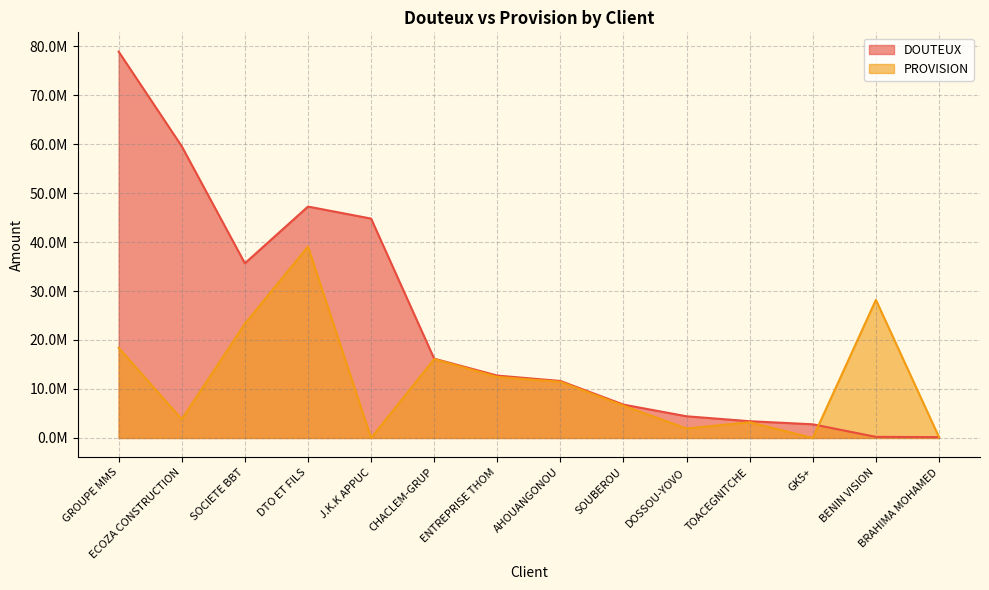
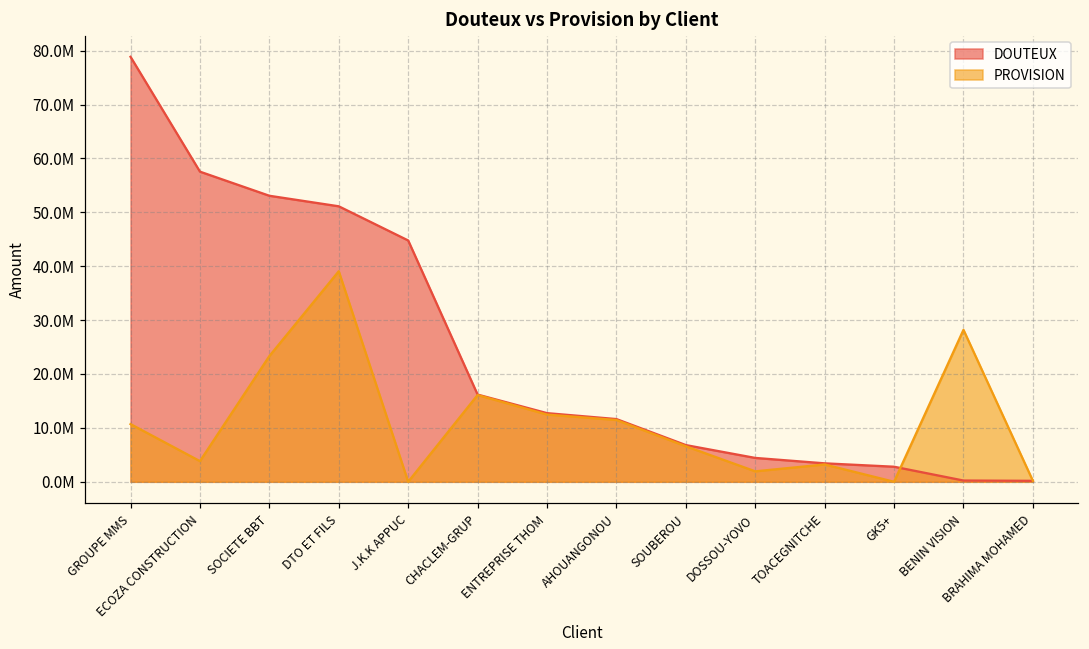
PROVISION, GROUPE MMS: 18000000 -> 11000000
DOUTEUX, ECOZA CONSTRUCTION: 60000000 -> 58000000
DOUTEUX, SOCIETE BBT: 36000000 -> 53000000
DOUTEUX, DTO ET FILS: 47000000 -> 51000000
